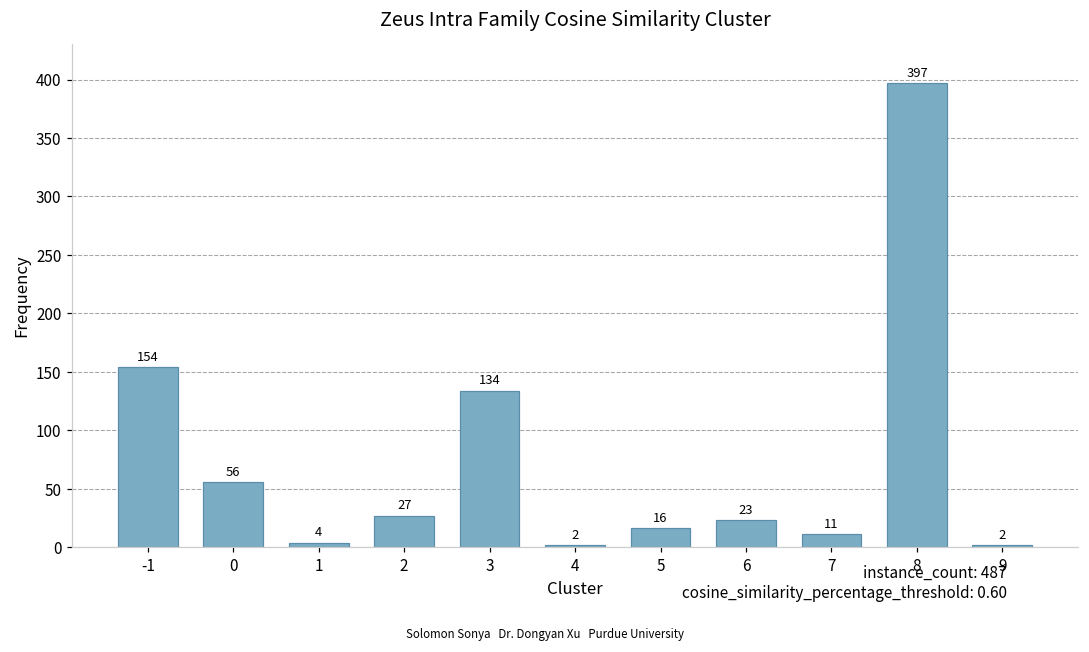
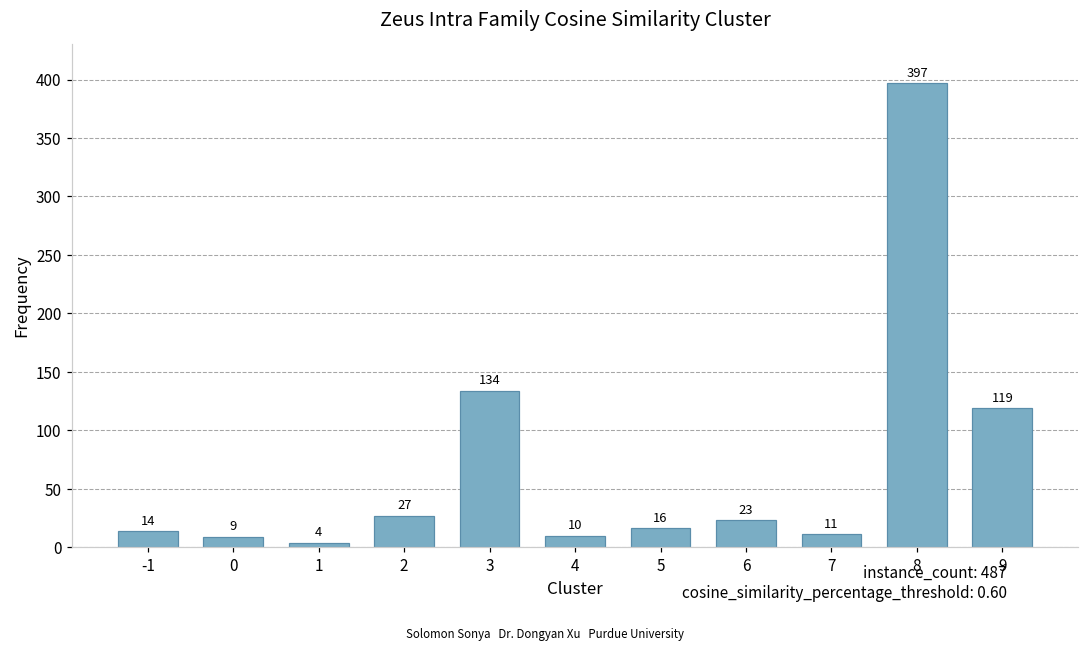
-1: 154 -> 14
0: 56 -> 9
4: 2 -> 10
9: 2 -> 119
